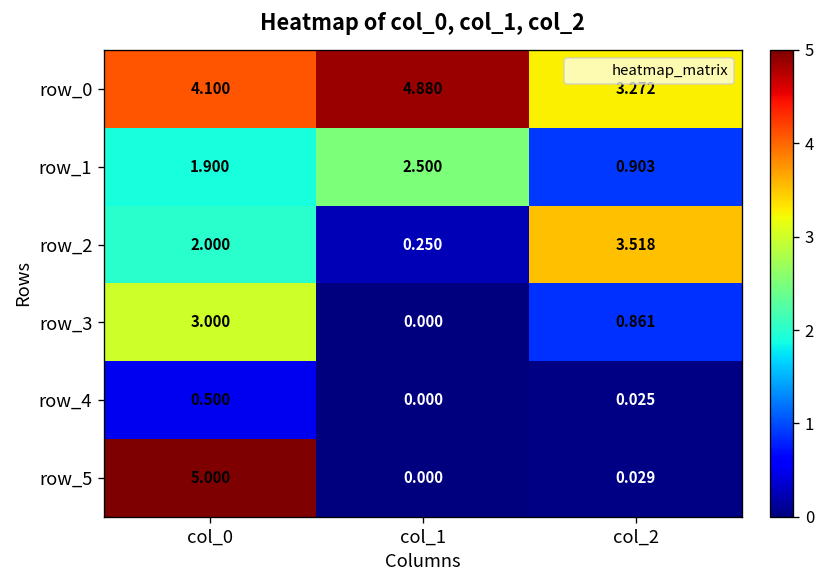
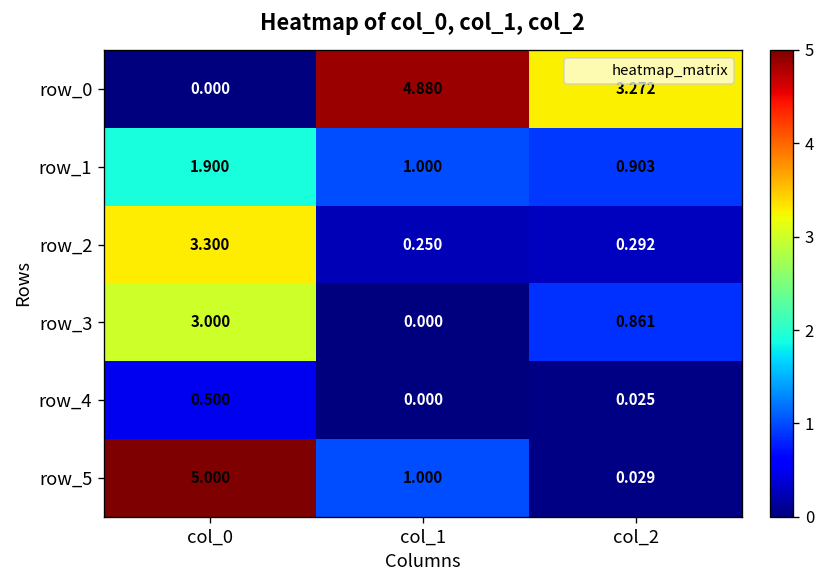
row_0, col_0: 4.100 -> 0.000
row_1, col_1: 2.500 -> 1.000
row_2, col_0: 2.000 -> 3.300
row_2, col_2: 3.518 -> 0.292
row_5, col_1: 0.000 -> 1.000
